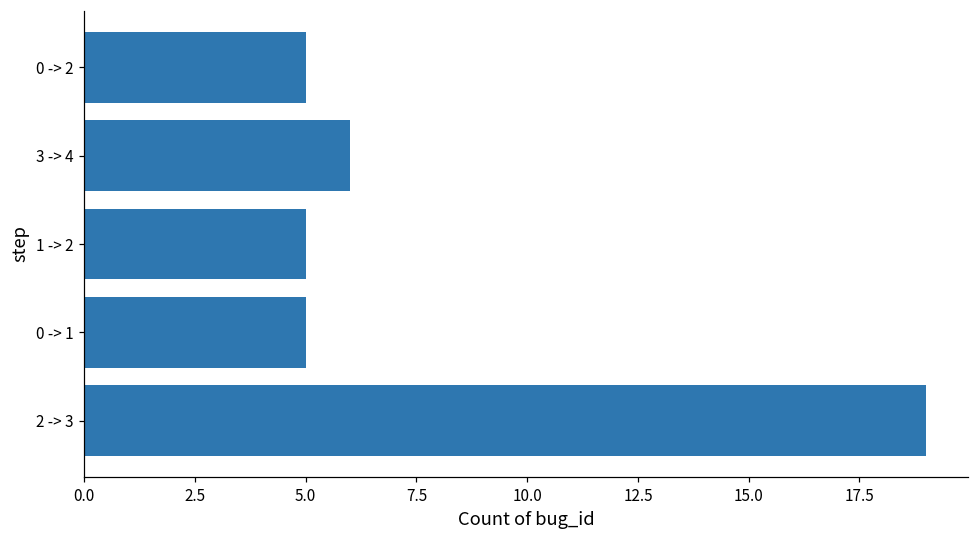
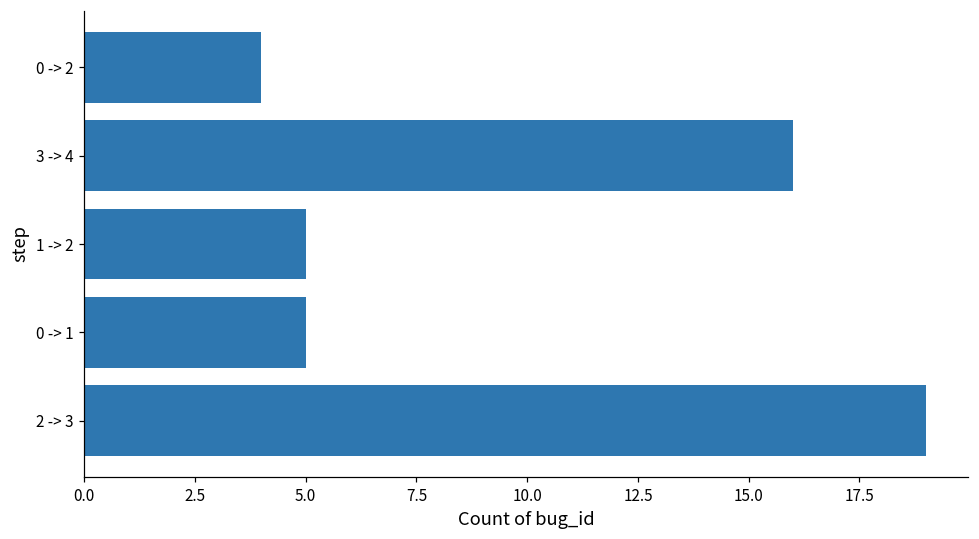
0 -> 2: 5 -> 4
3 -> 4: 6 -> 16
